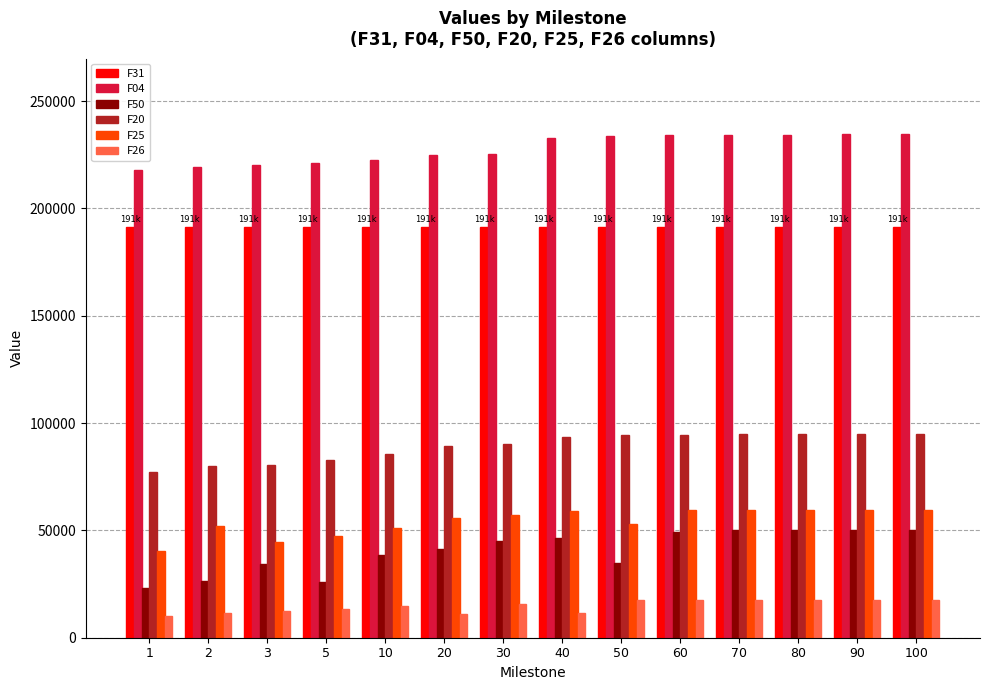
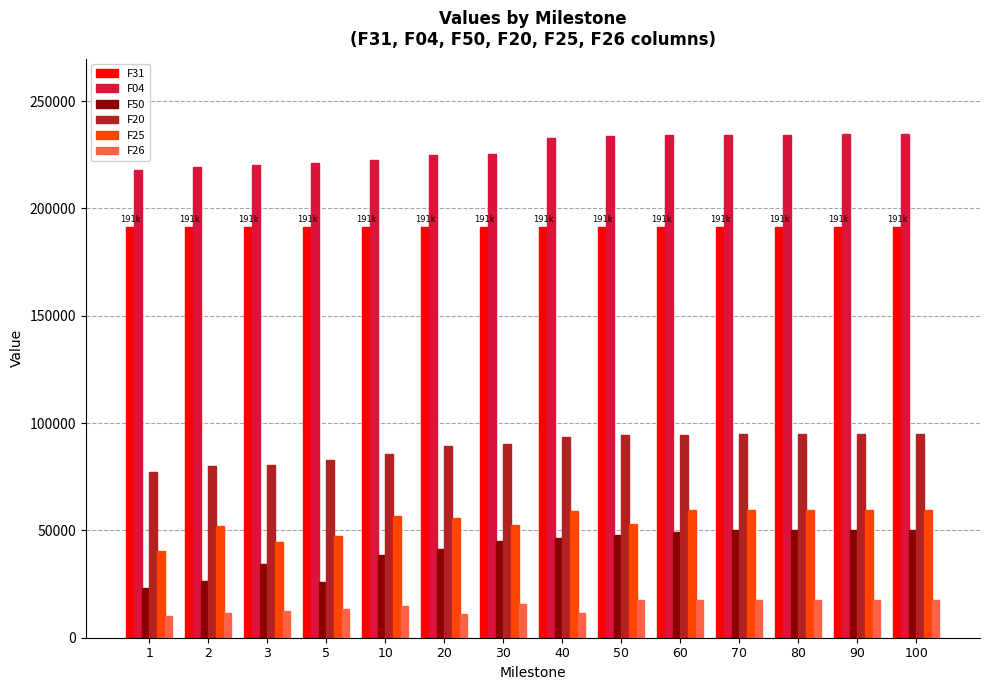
F25, 10: 51000 -> 57000
F25, 30: 57000 -> 52000
F50, 50: 35000 -> 48000
